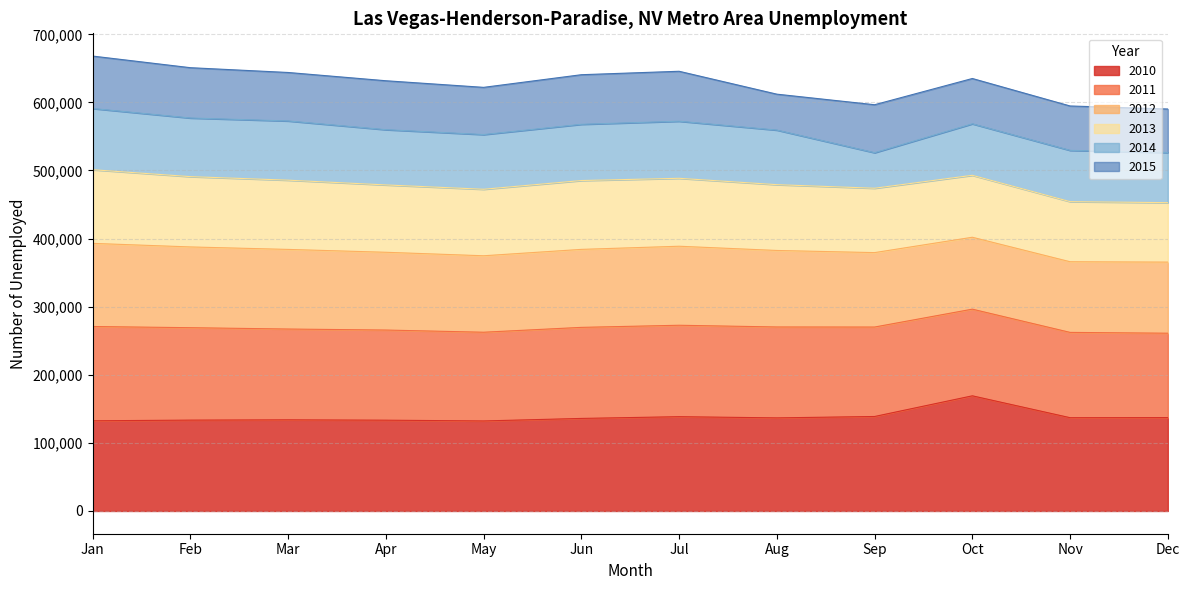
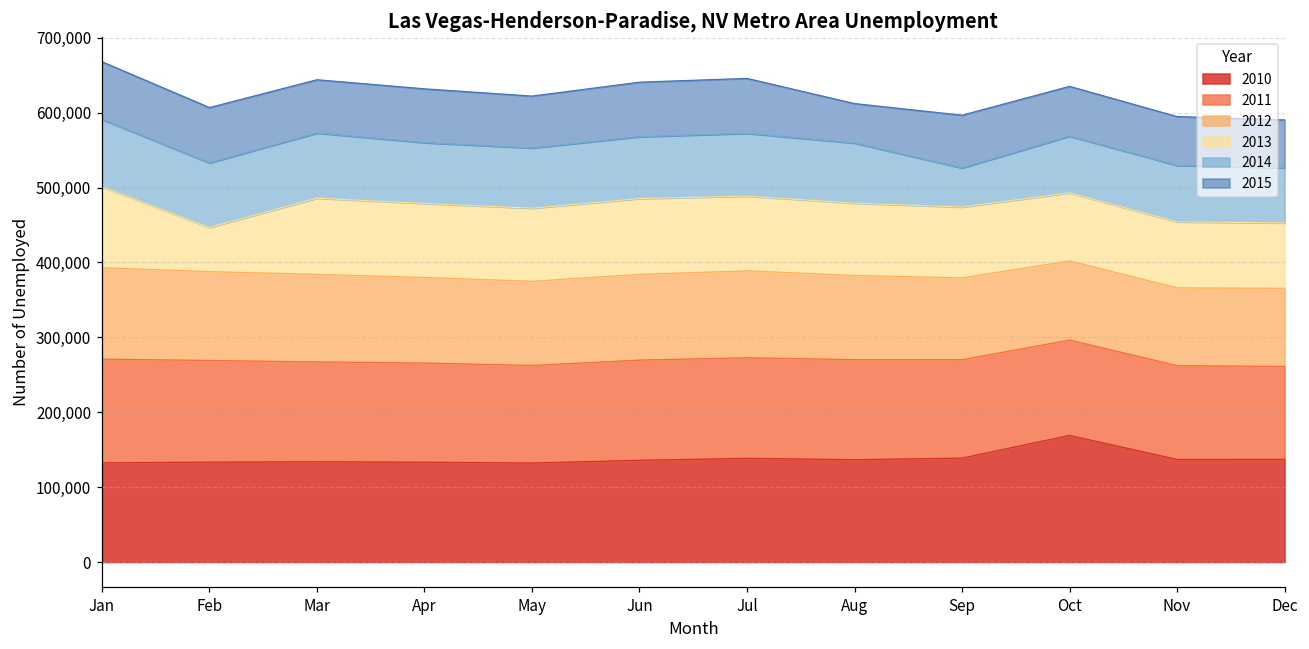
2013, Feb: 100,000 -> 60,000
